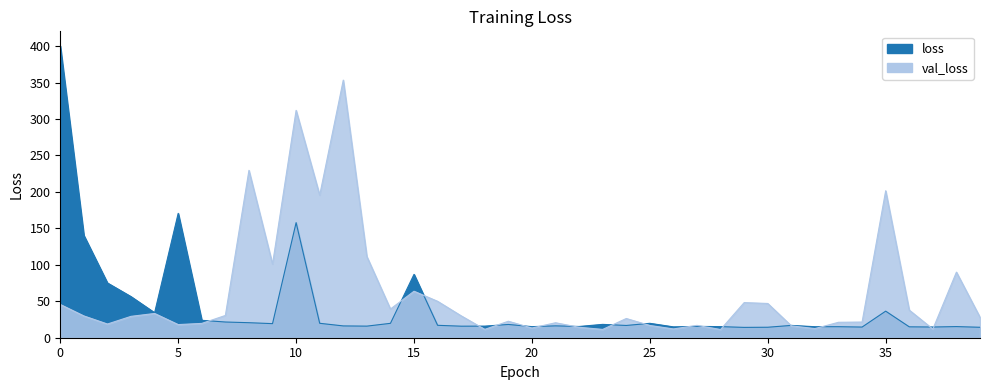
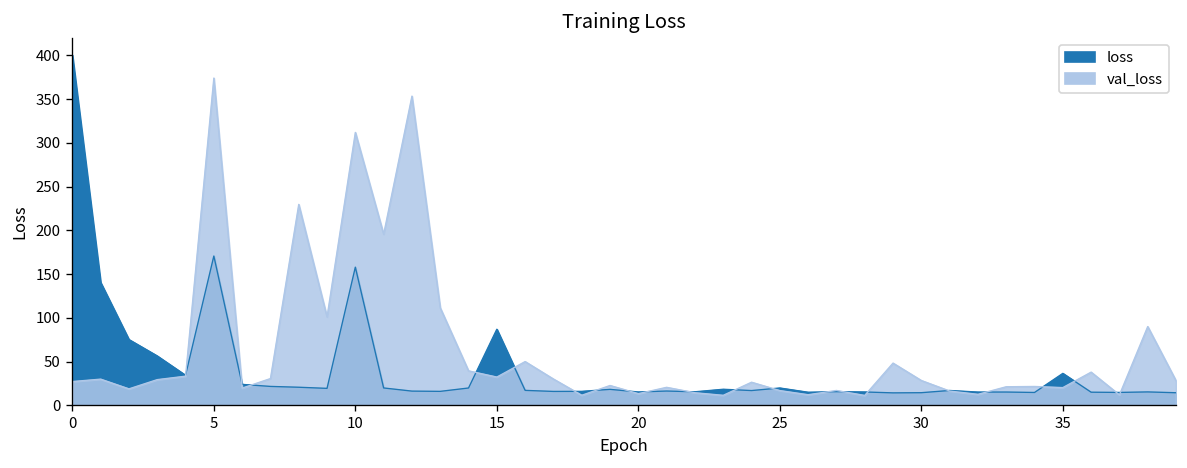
val_loss, 0: 50 -> 30
val_loss, 5: 20 -> 370
val_loss, 15: 60 -> 30
val_loss, 30: 50 -> 30
val_loss, 35: 200 -> 20
